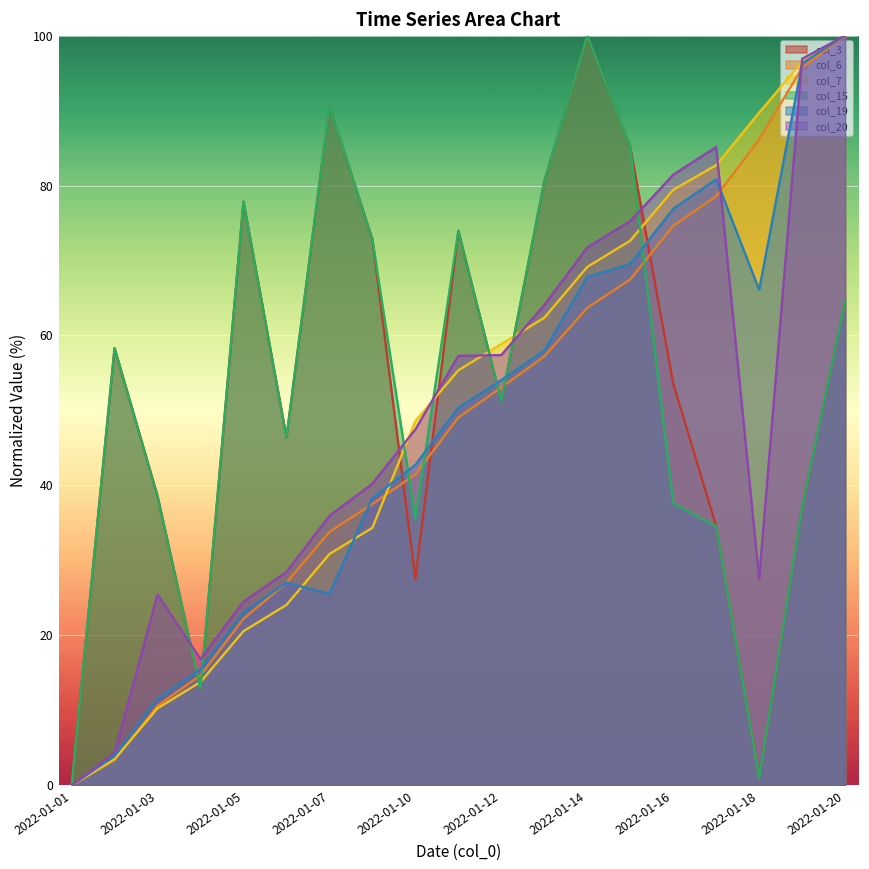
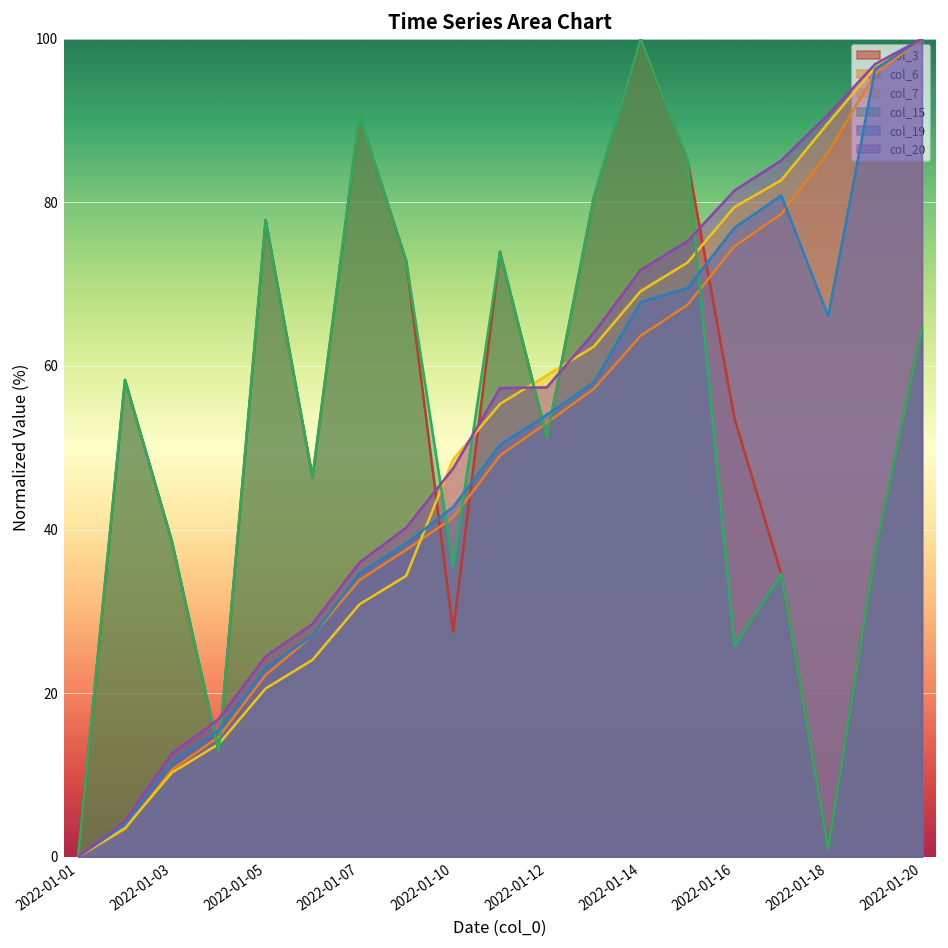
col_20, 2022-01-03: 25 -> 13
col_19, 2022-01-07: 26 -> 35
col_15, 2022-01-16: 38 -> 26
col_20, 2022-01-18: 28 -> 91
